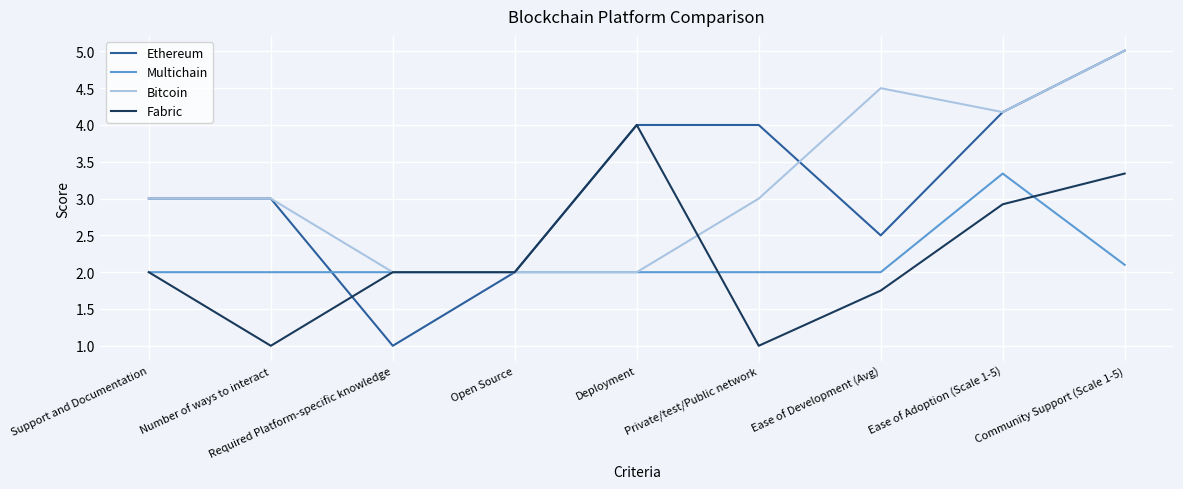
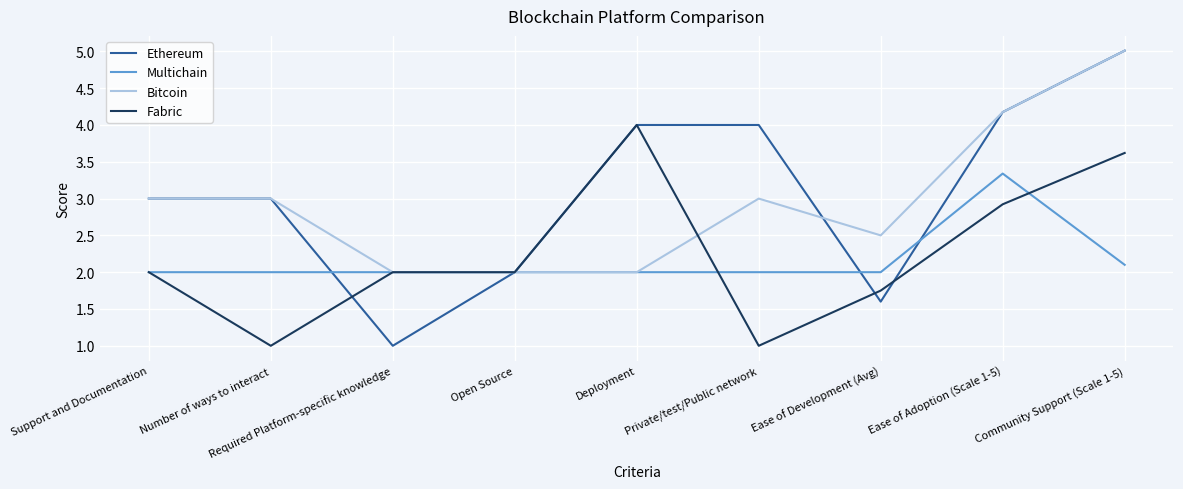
Ethereum, Ease of Development (Avg): 2.5 -> 1.6
Bitcoin, Ease of Development (Avg): 4.5 -> 2.5
Fabric, Community Support (Scale 1-5): 3.3 -> 3.6
